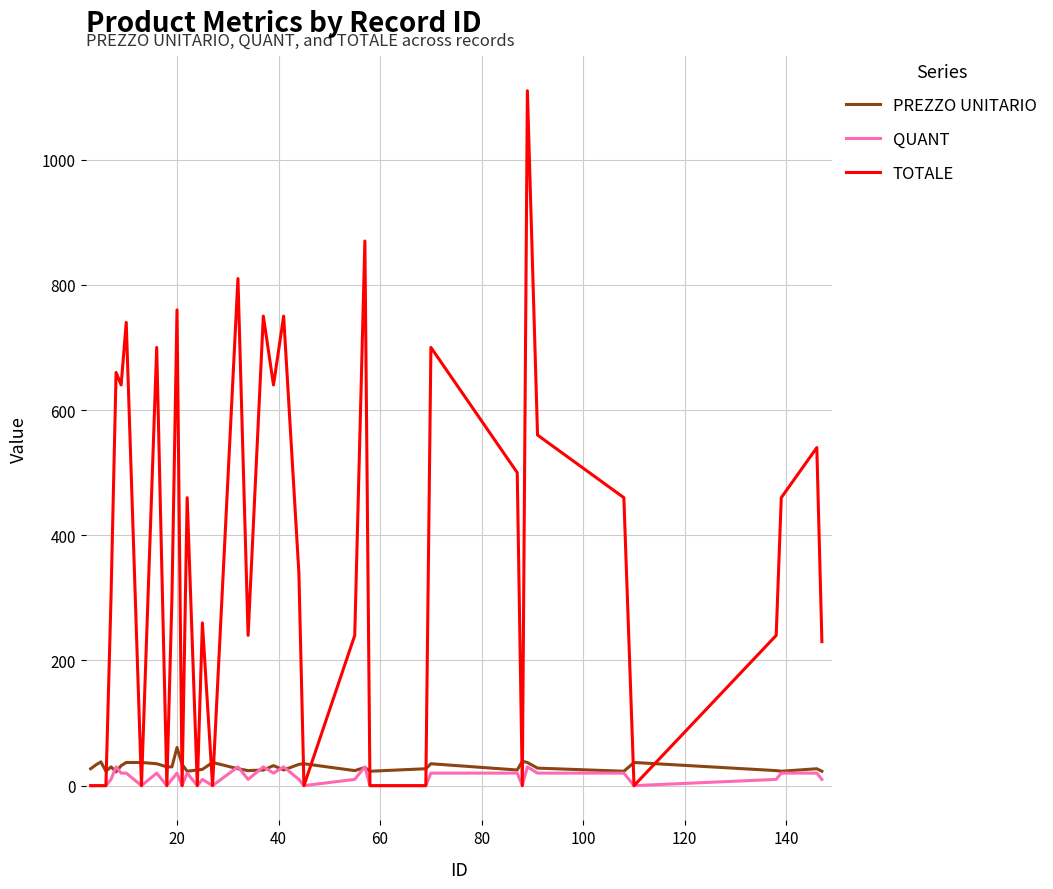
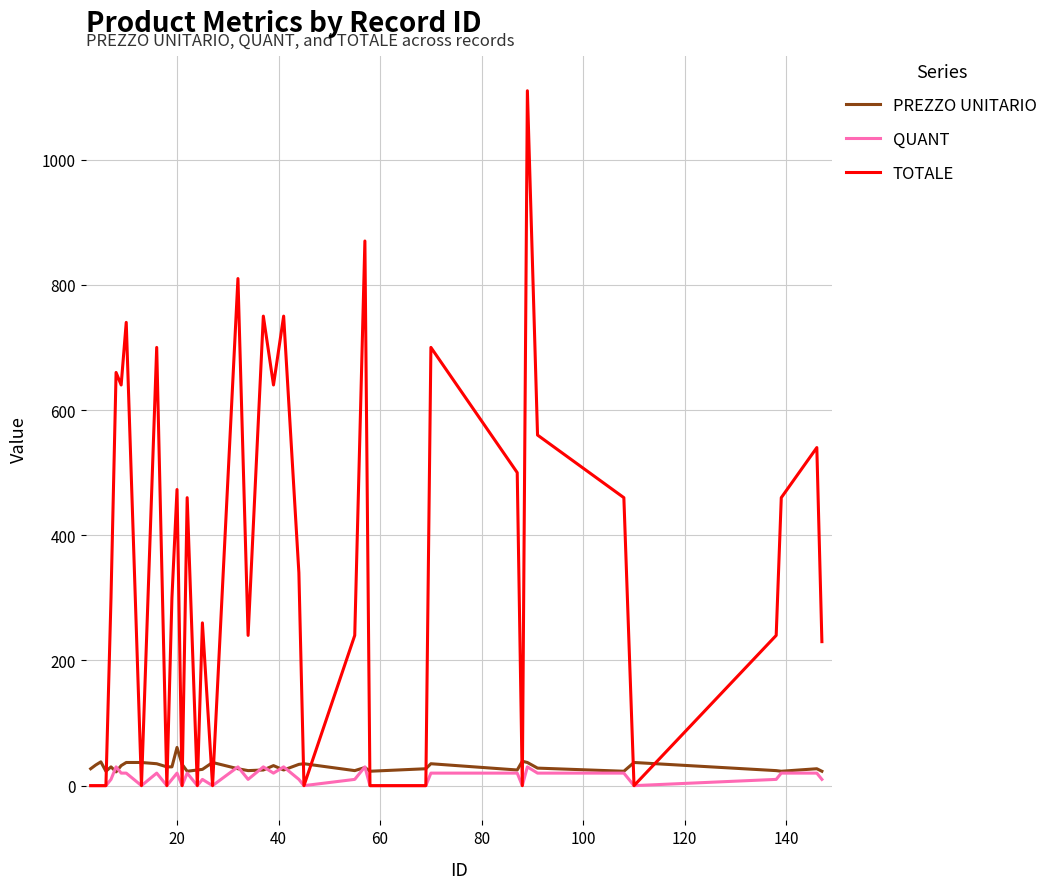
TOTALE, 20: 760 -> 470
